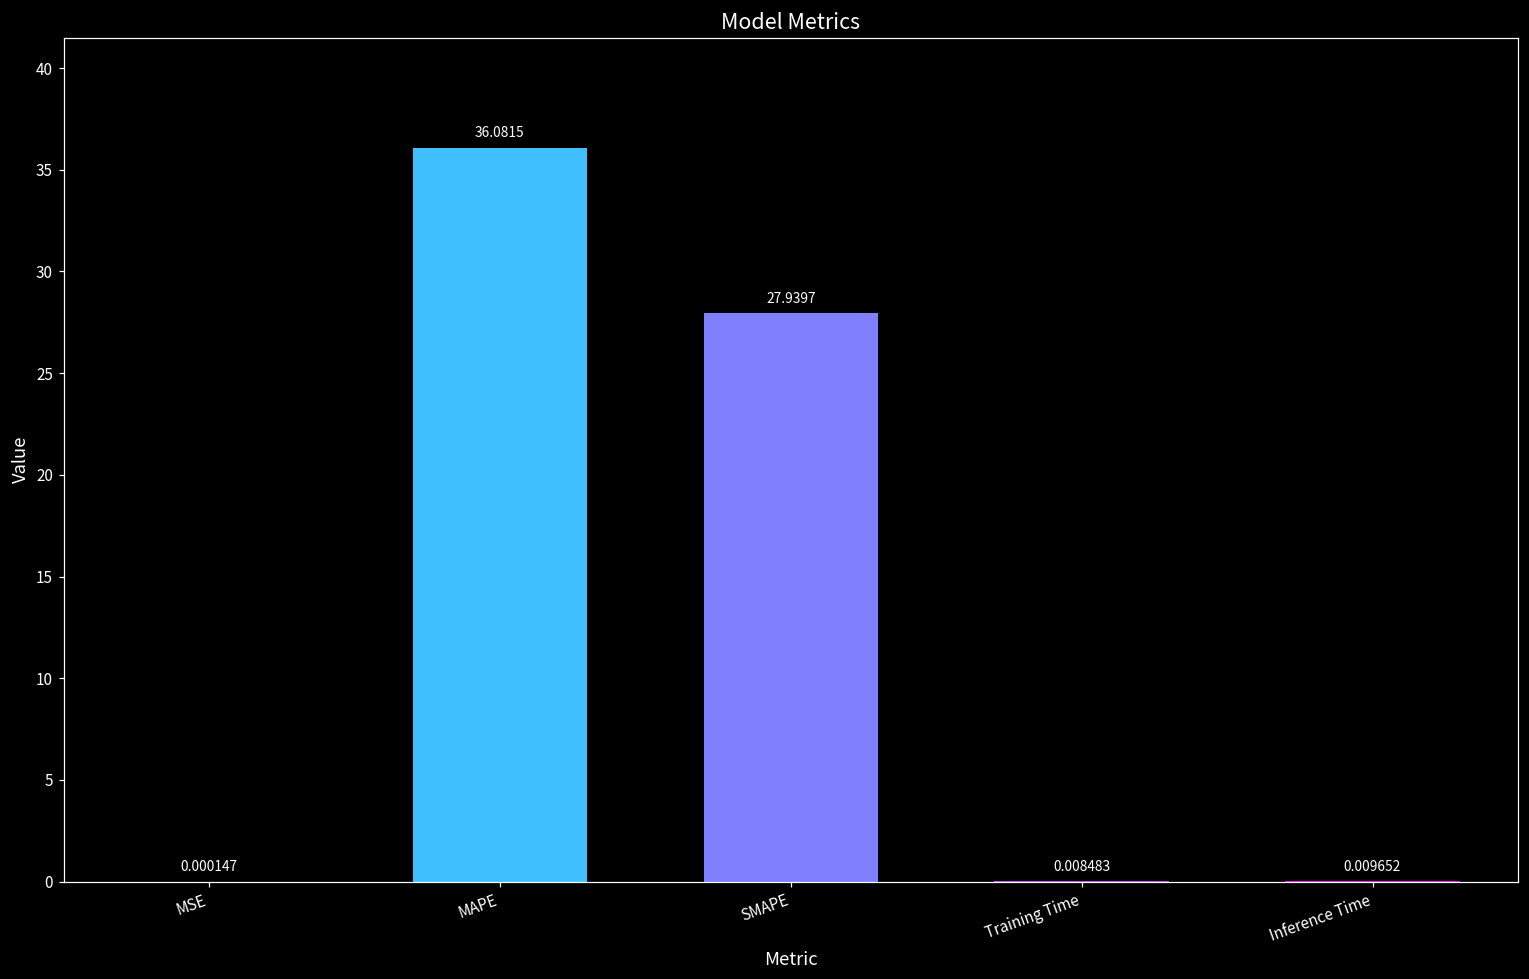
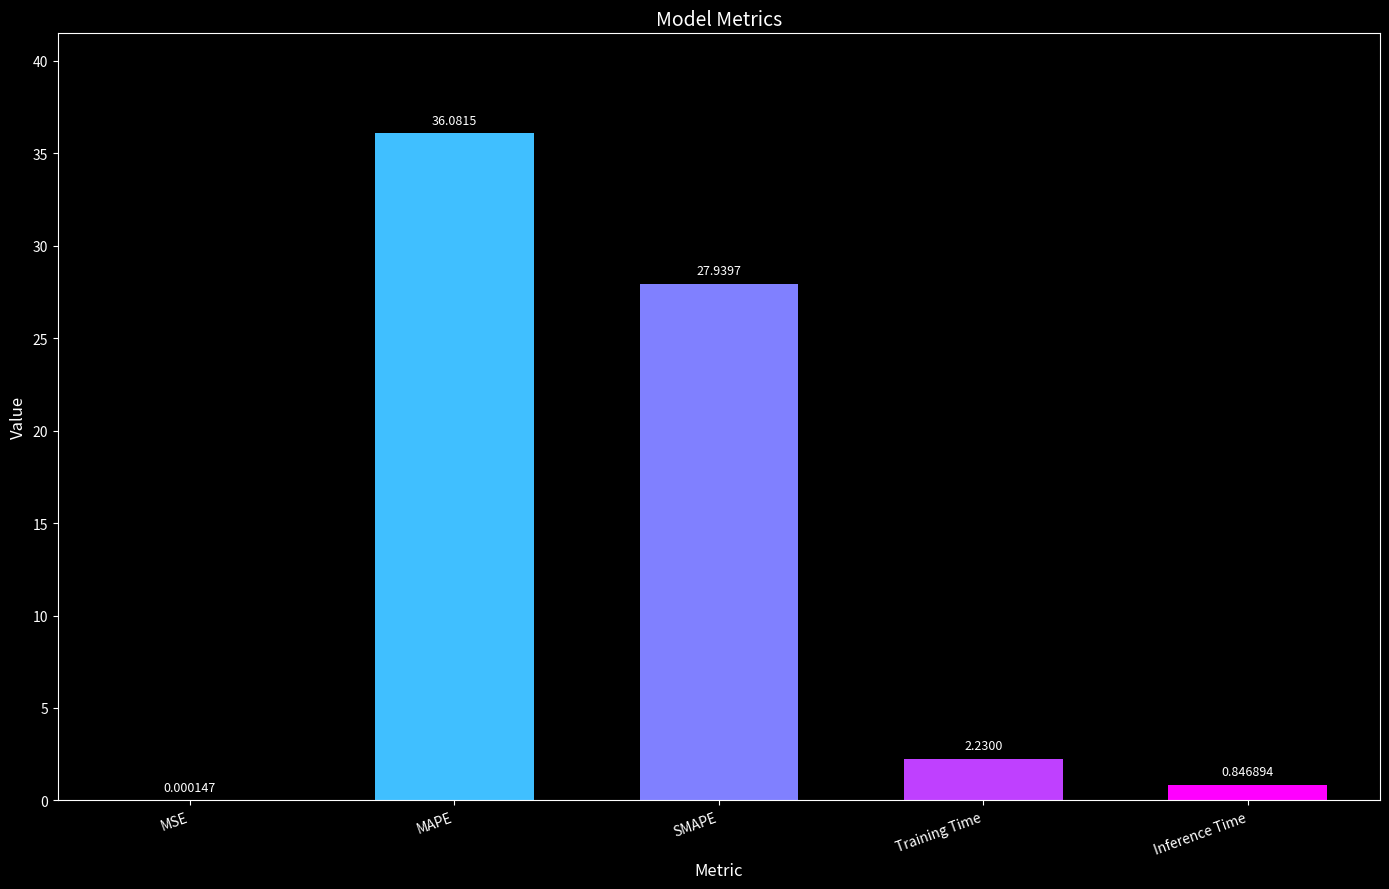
Training Time: 0.008483 -> 2.2300
Inference Time: 0.009652 -> 0.846894
